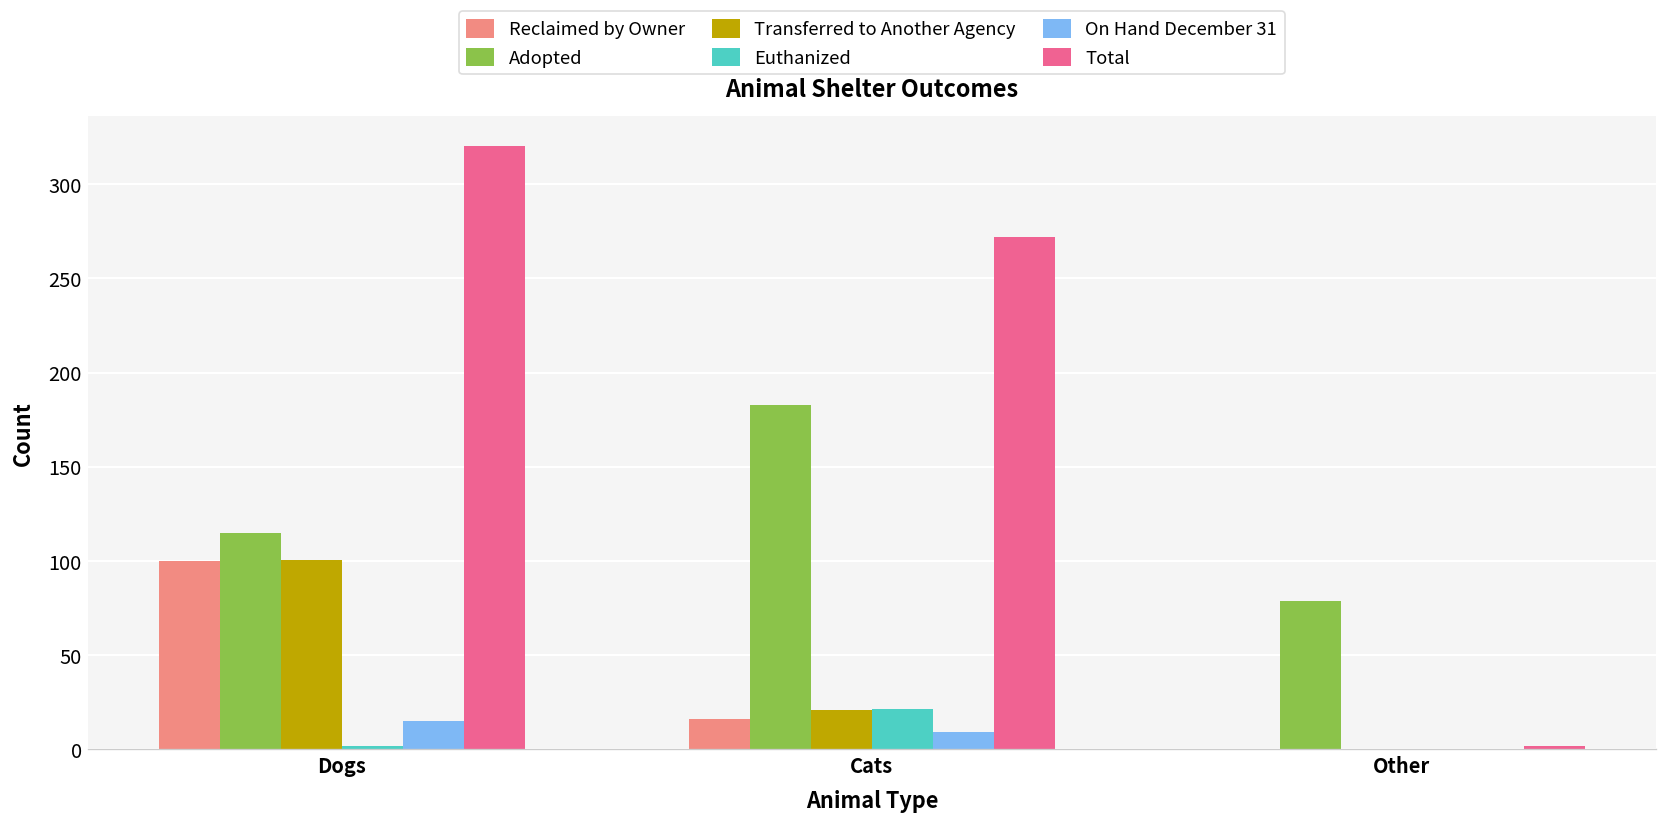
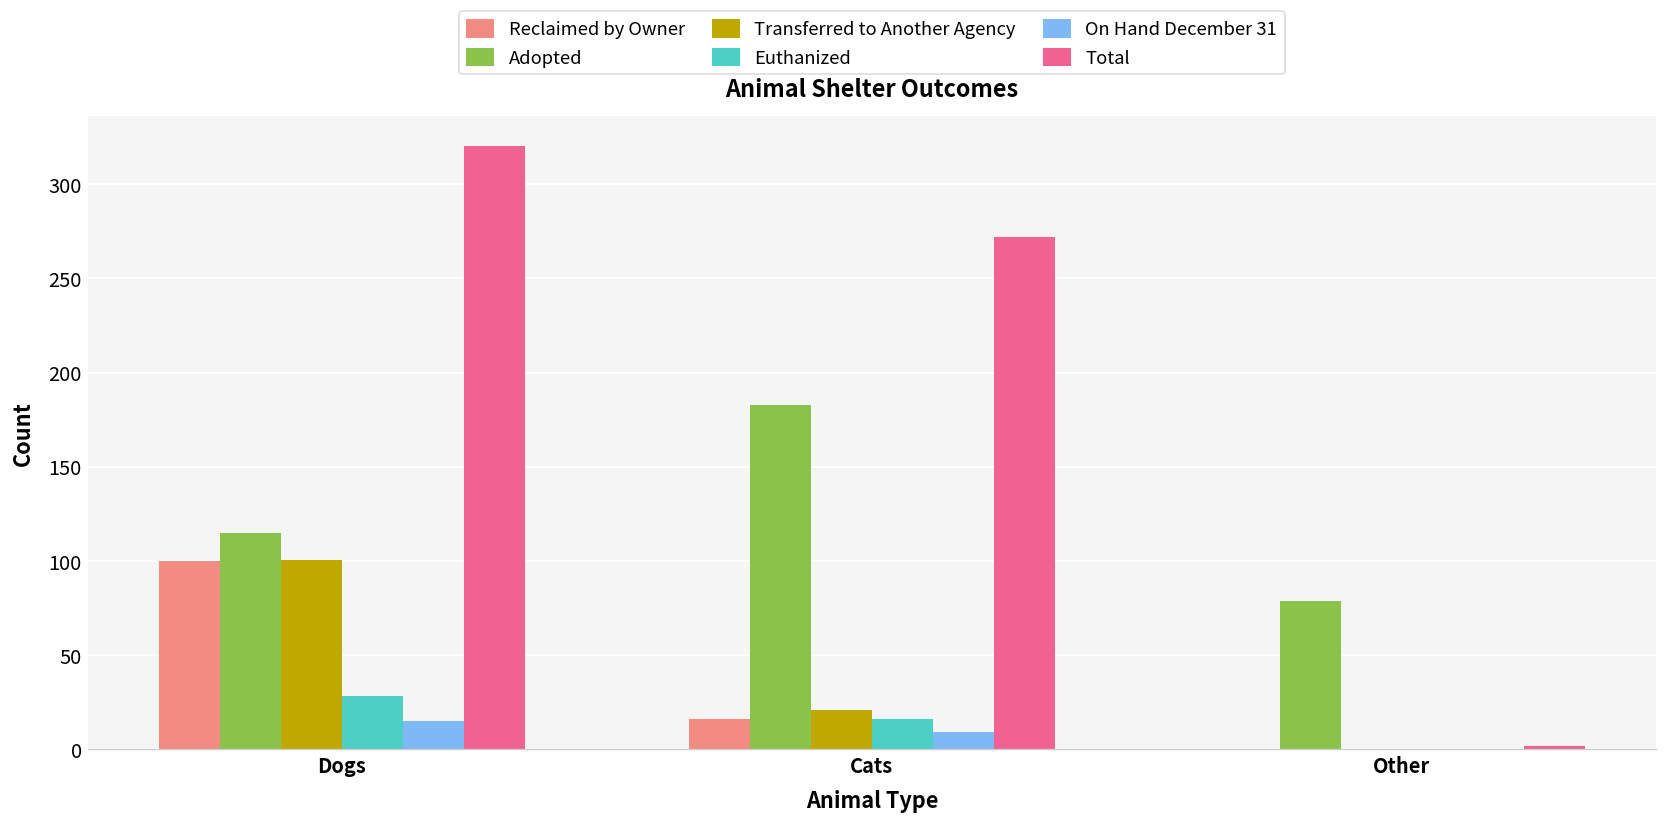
Euthanized, Dogs: 2 -> 28
Euthanized, Cats: 21 -> 16
